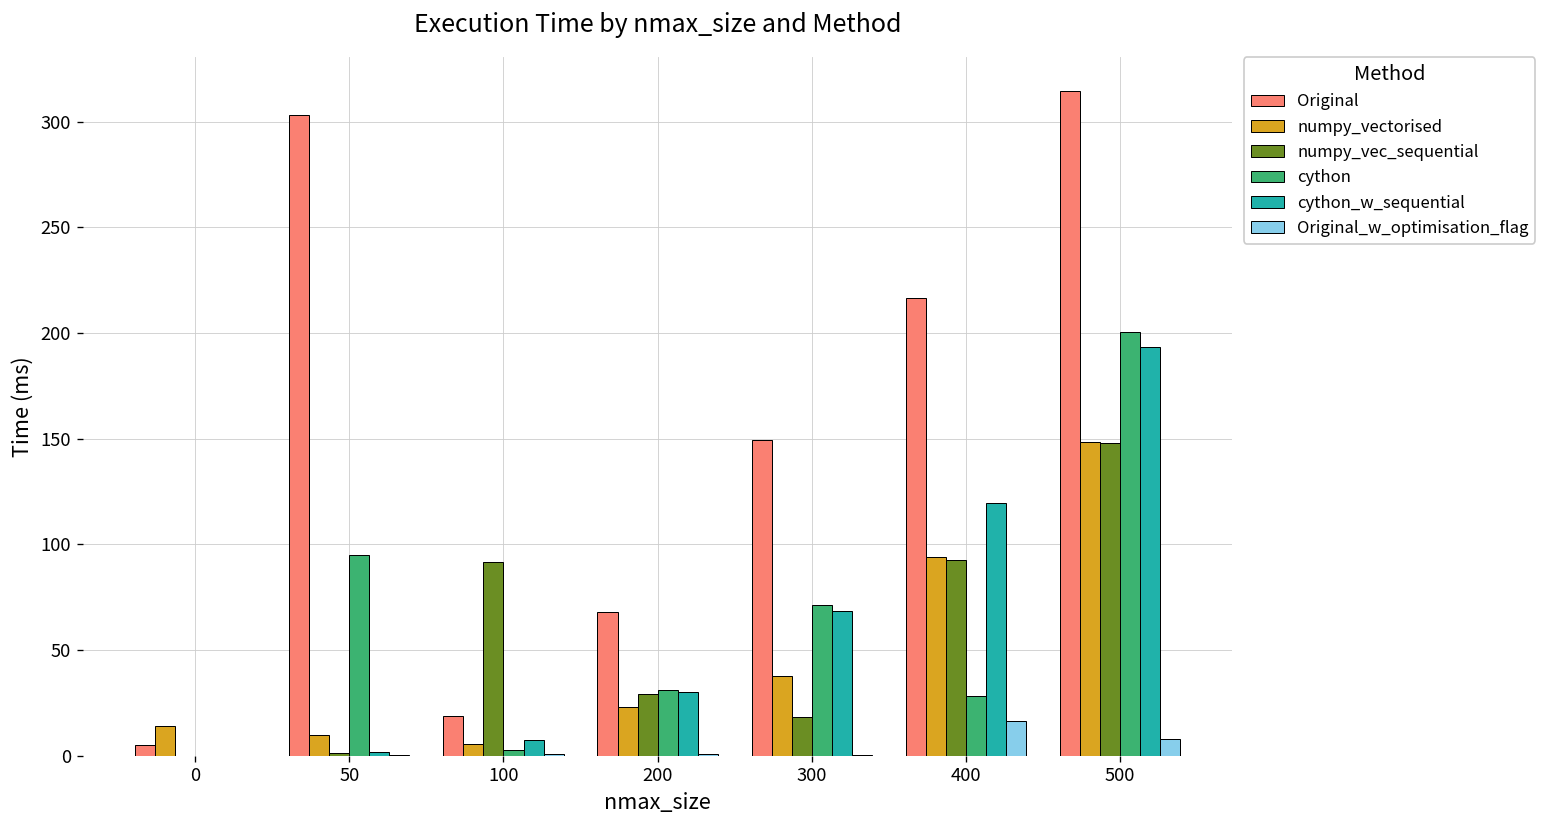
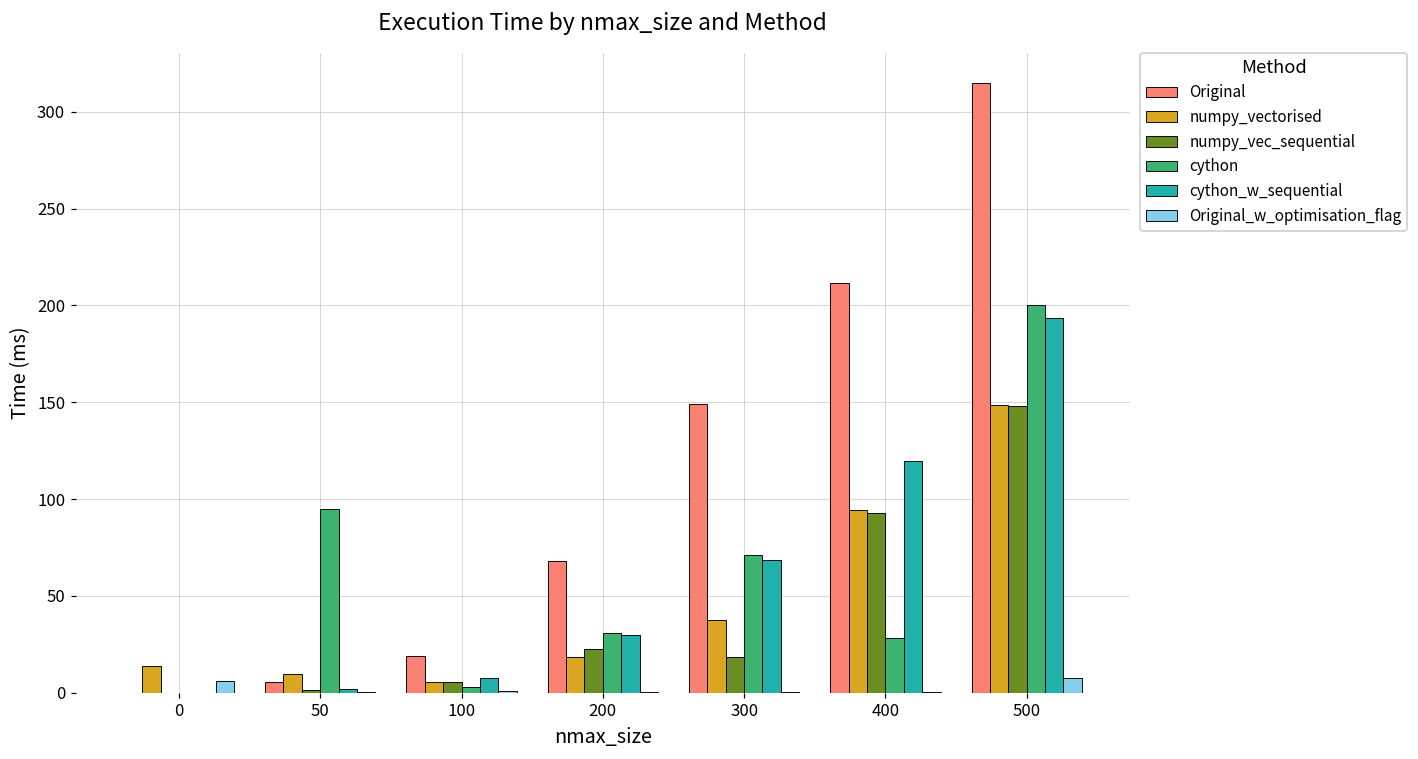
Original, 0: 5 -> 0
Original_w_optimisation_flag, 0: 0 -> 6
Original, 50: 303 -> 6
numpy_vec_sequential, 100: 92 -> 6
numpy_vectorised, 200: 23 -> 18
numpy_vec_sequential, 200: 29 -> 23
Original, 400: 217 -> 212
Original_w_optimisation_flag, 400: 16 -> 1
